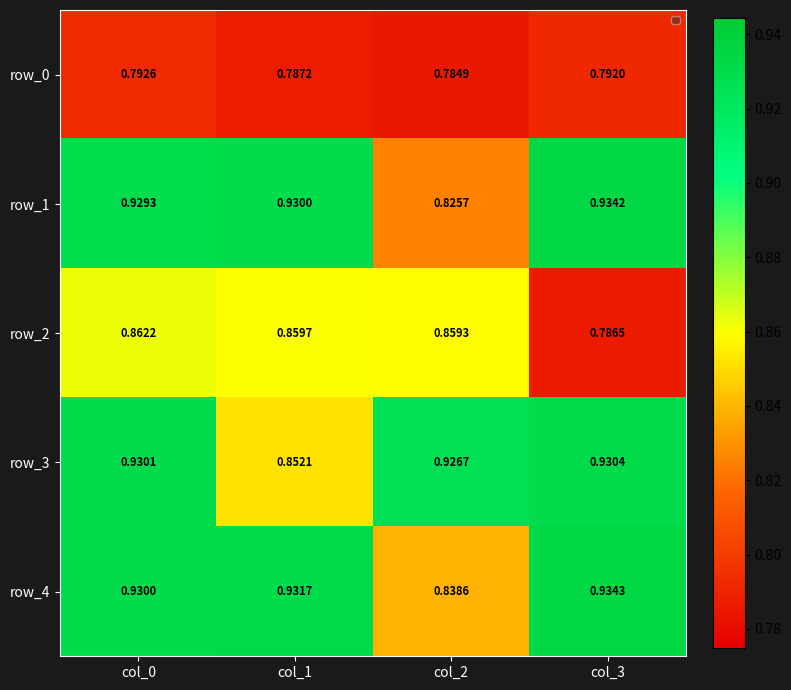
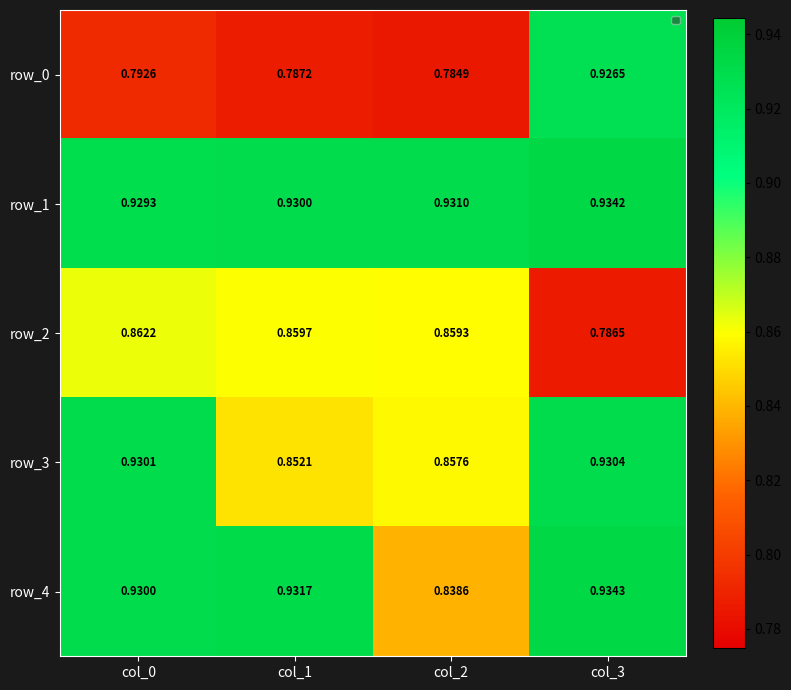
row_0, col_3: 0.7920 -> 0.9265
row_1, col_2: 0.8257 -> 0.9310
row_3, col_2: 0.9267 -> 0.8576
